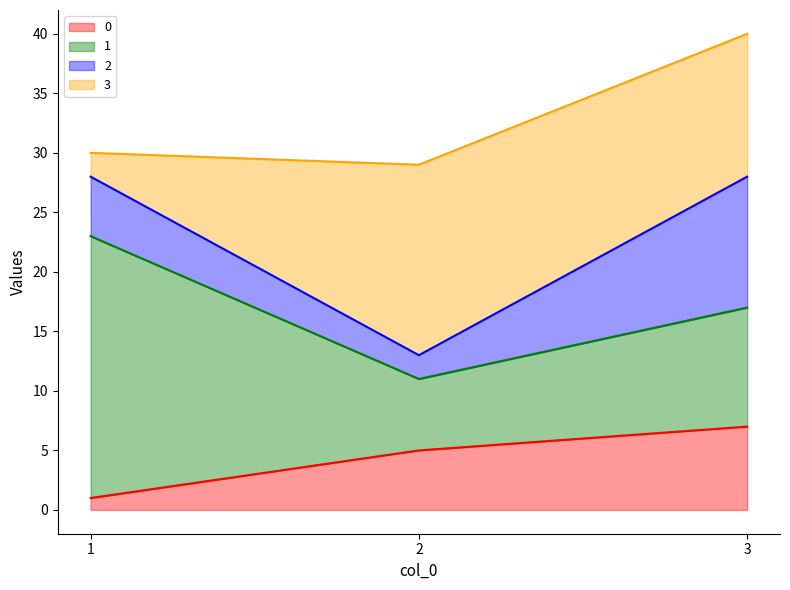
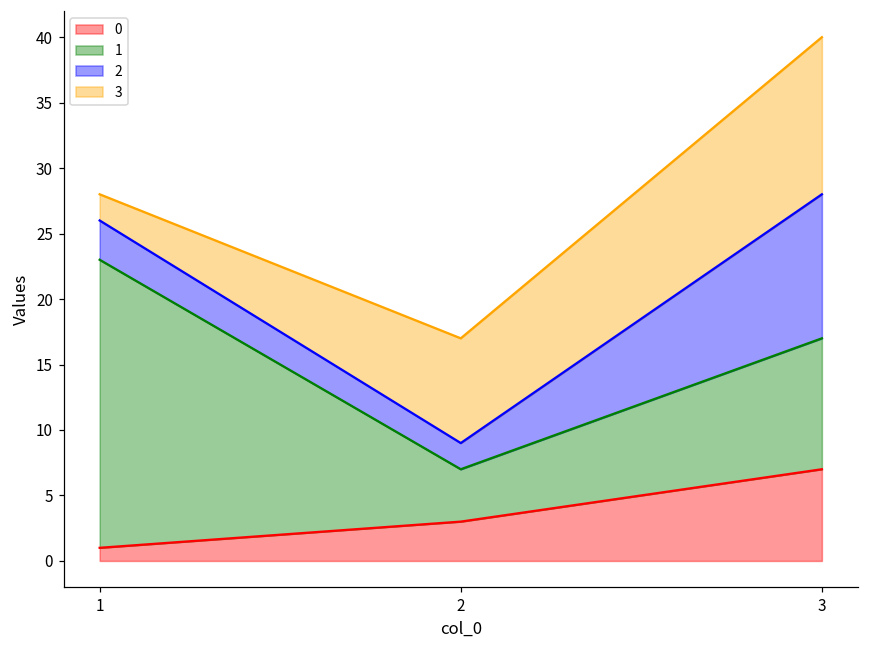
2, 1: 5 -> 3
0, 2: 5 -> 3
1, 2: 6 -> 4
3, 2: 16 -> 8
